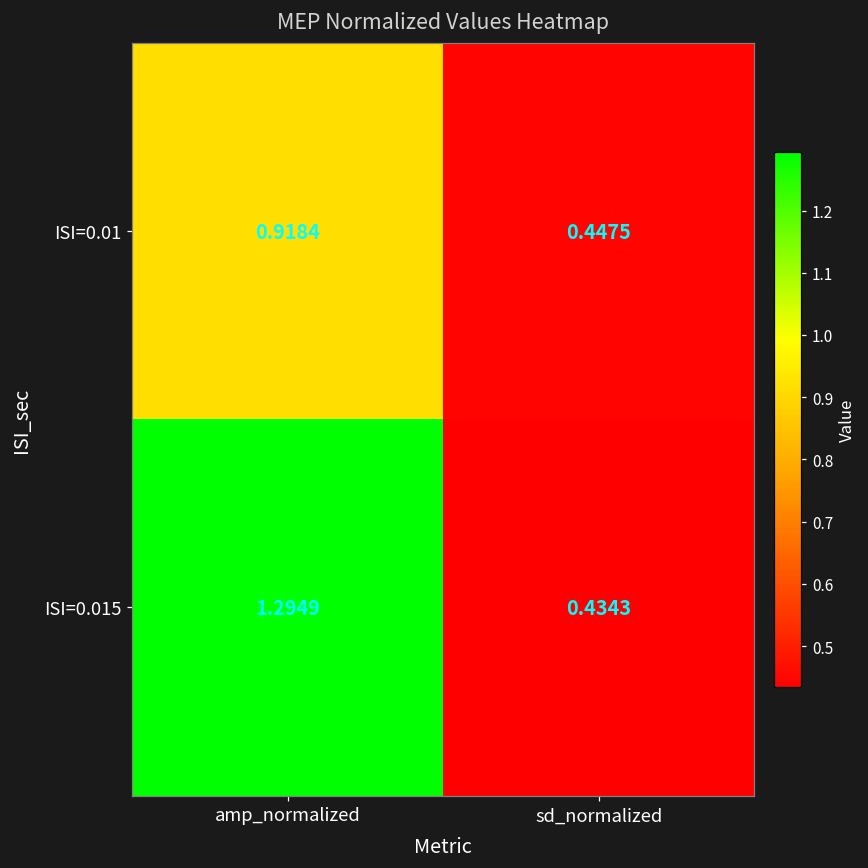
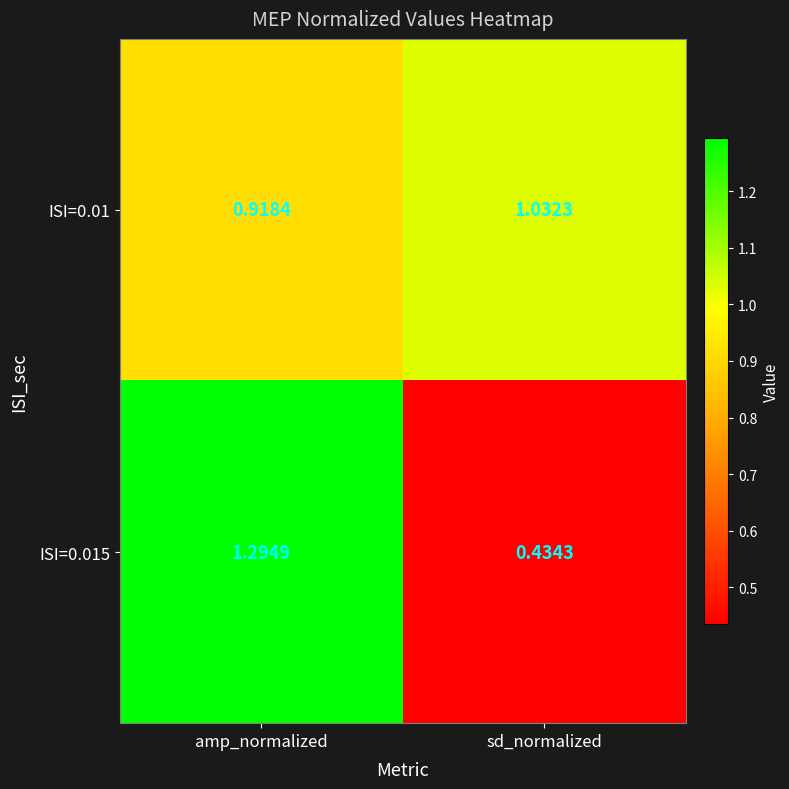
ISI=0.01, sd_normalized: 0.4475 -> 1.0323
